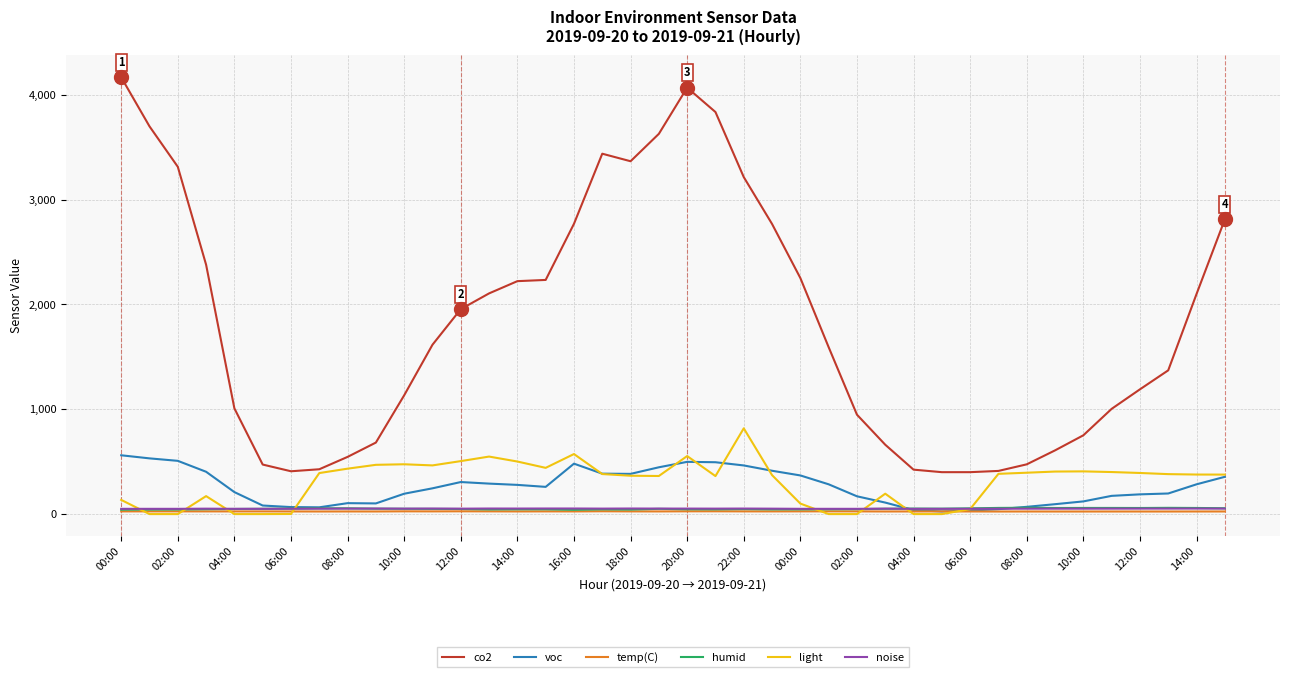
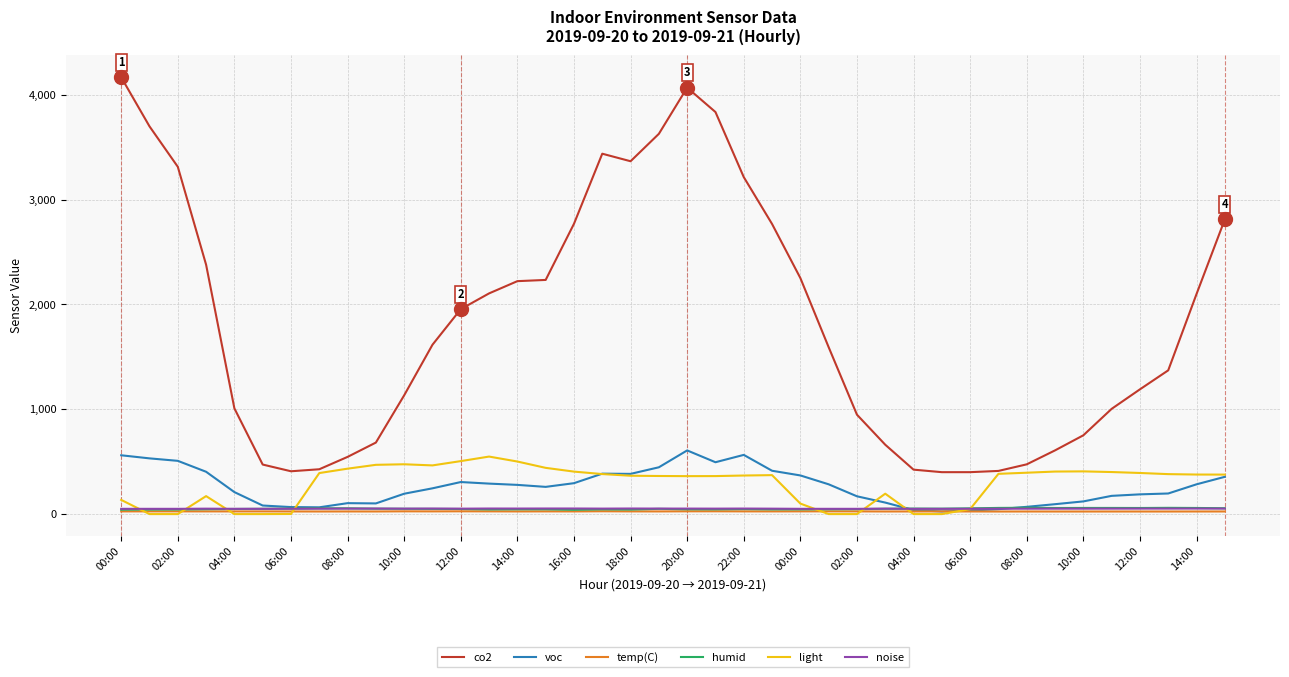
voc, 16:00: 480 -> 290
light, 16:00: 570 -> 410
voc, 20:00: 500 -> 610
light, 20:00: 550 -> 360
voc, 22:00: 460 -> 560
light, 22:00: 820 -> 370
